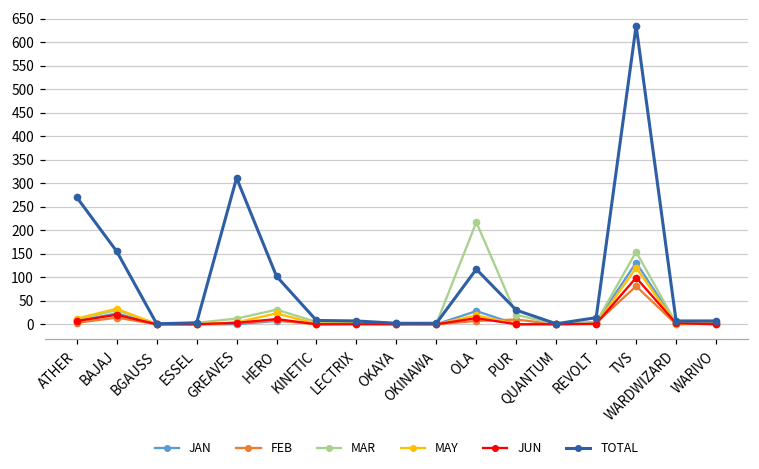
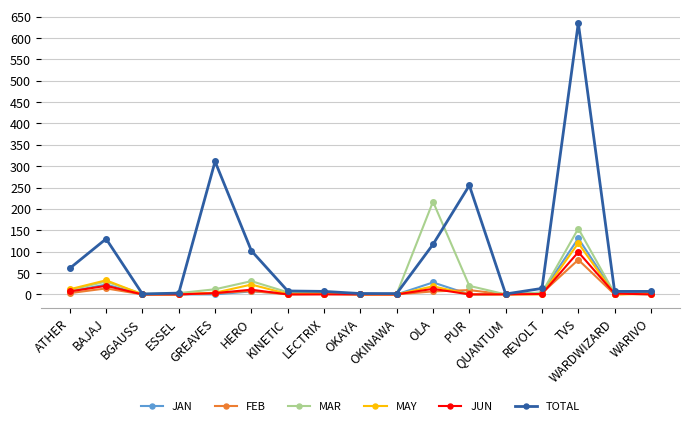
TOTAL, ATHER: 270 -> 60
TOTAL, BAJAJ: 160 -> 130
TOTAL, PUR: 30 -> 260
